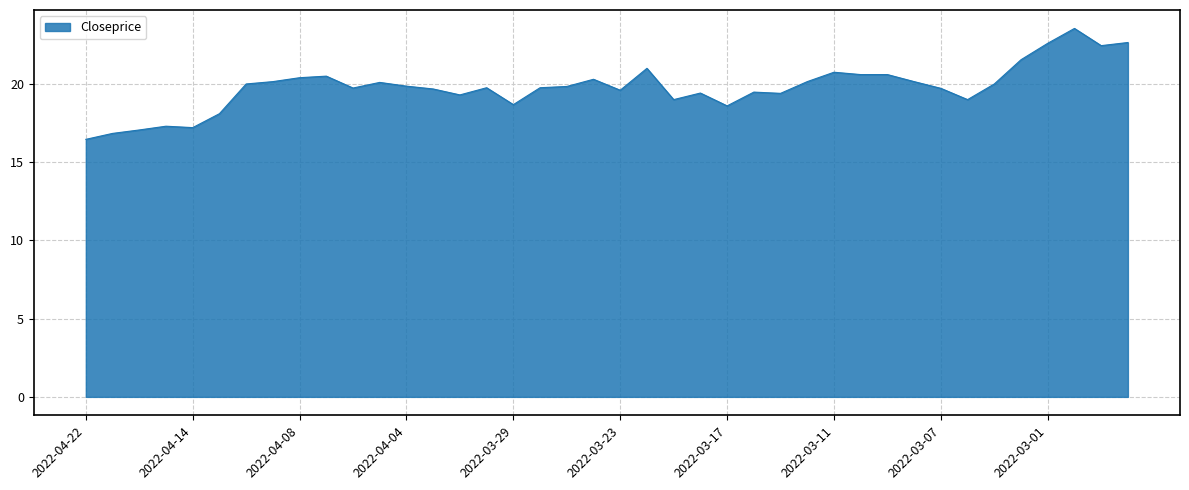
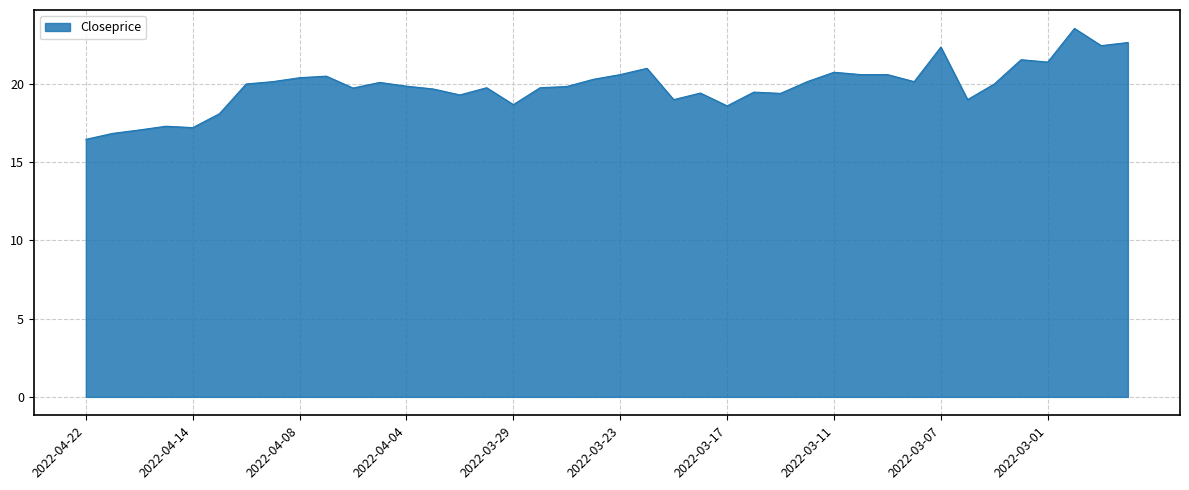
2022-03-23: 19.6 -> 20.6
2022-03-07: 19.7 -> 22.4
2022-03-01: 22.6 -> 21.4
